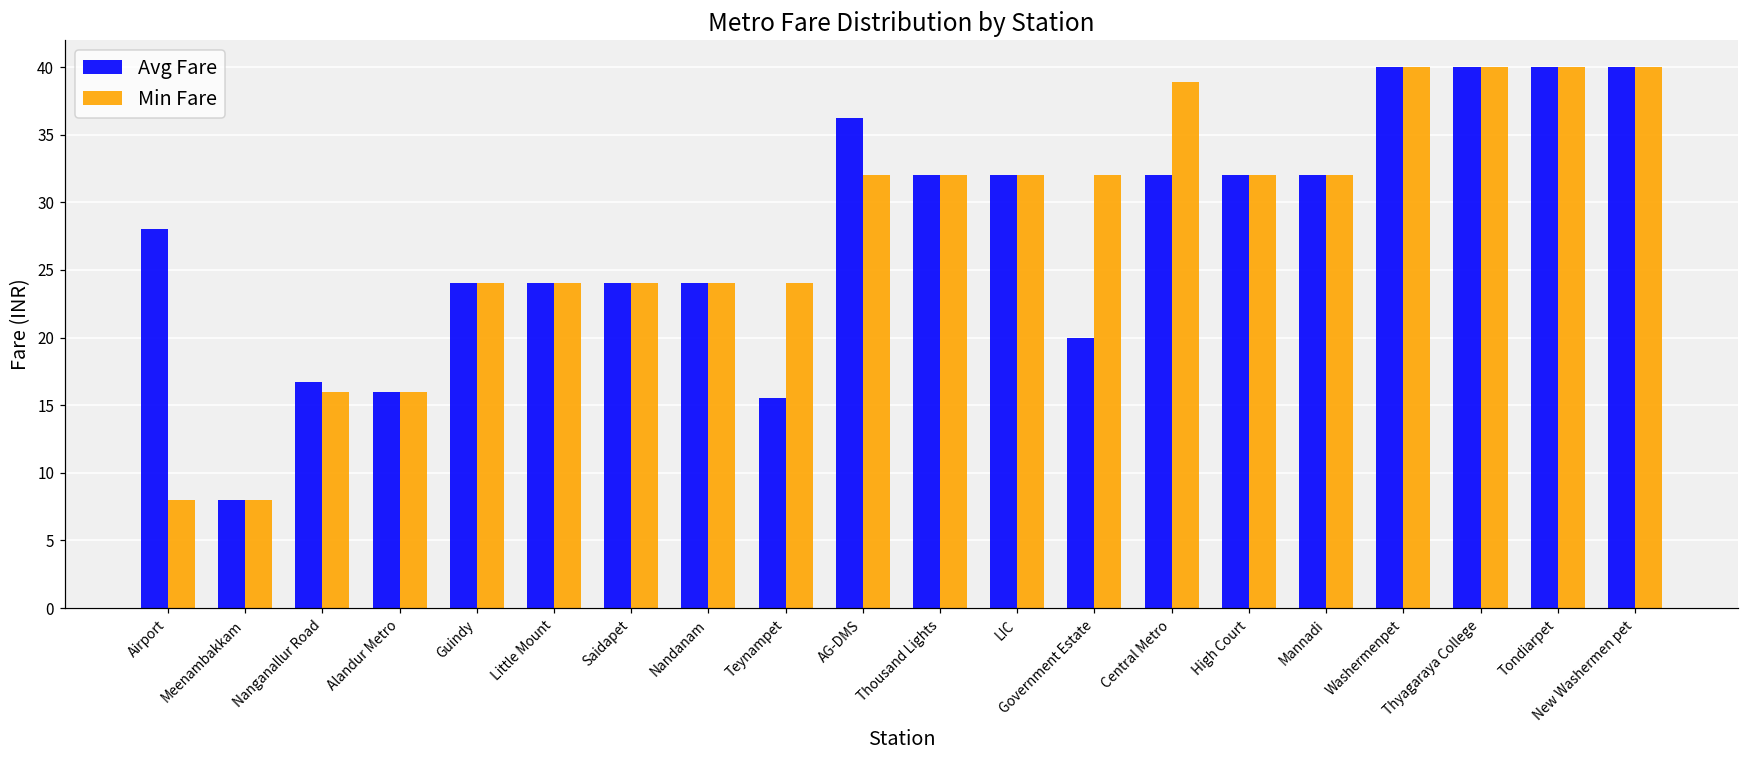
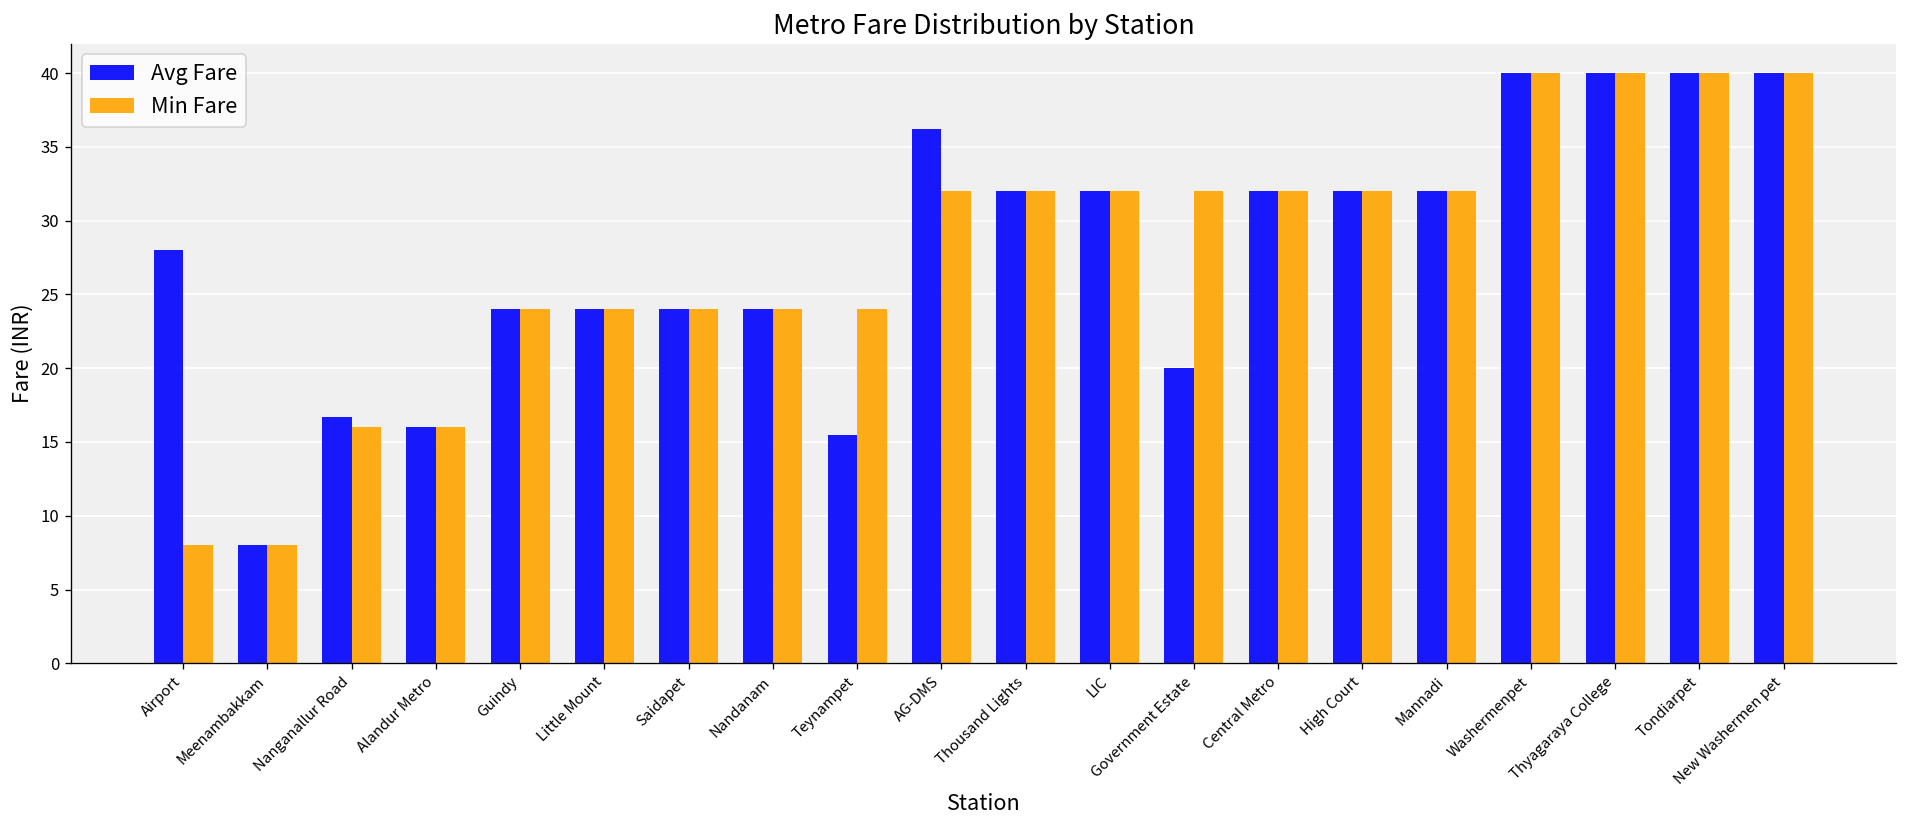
Min Fare, Central Metro: 38.9 -> 32.0
